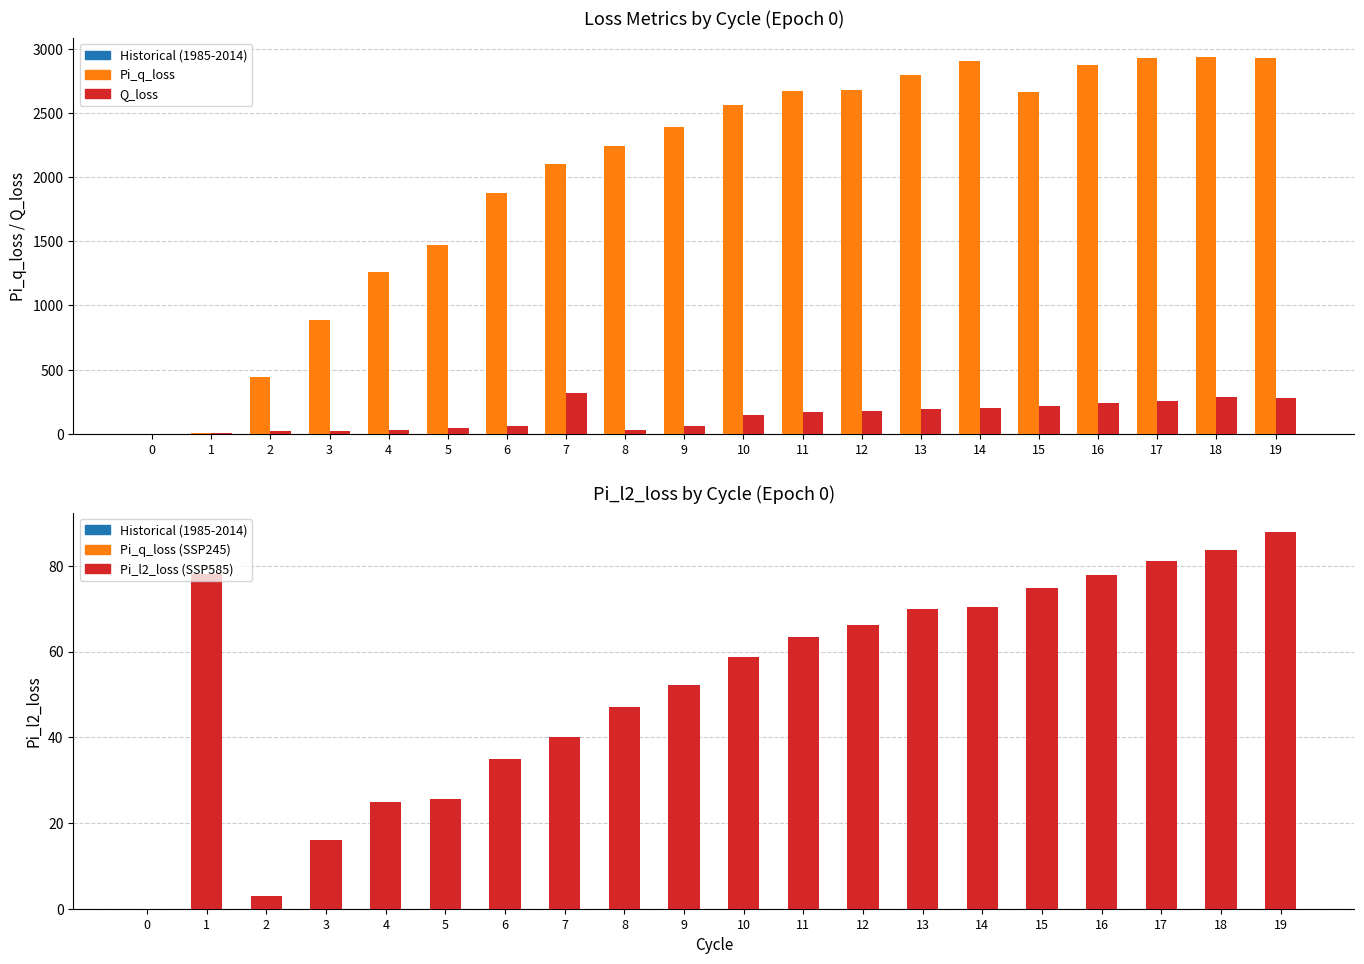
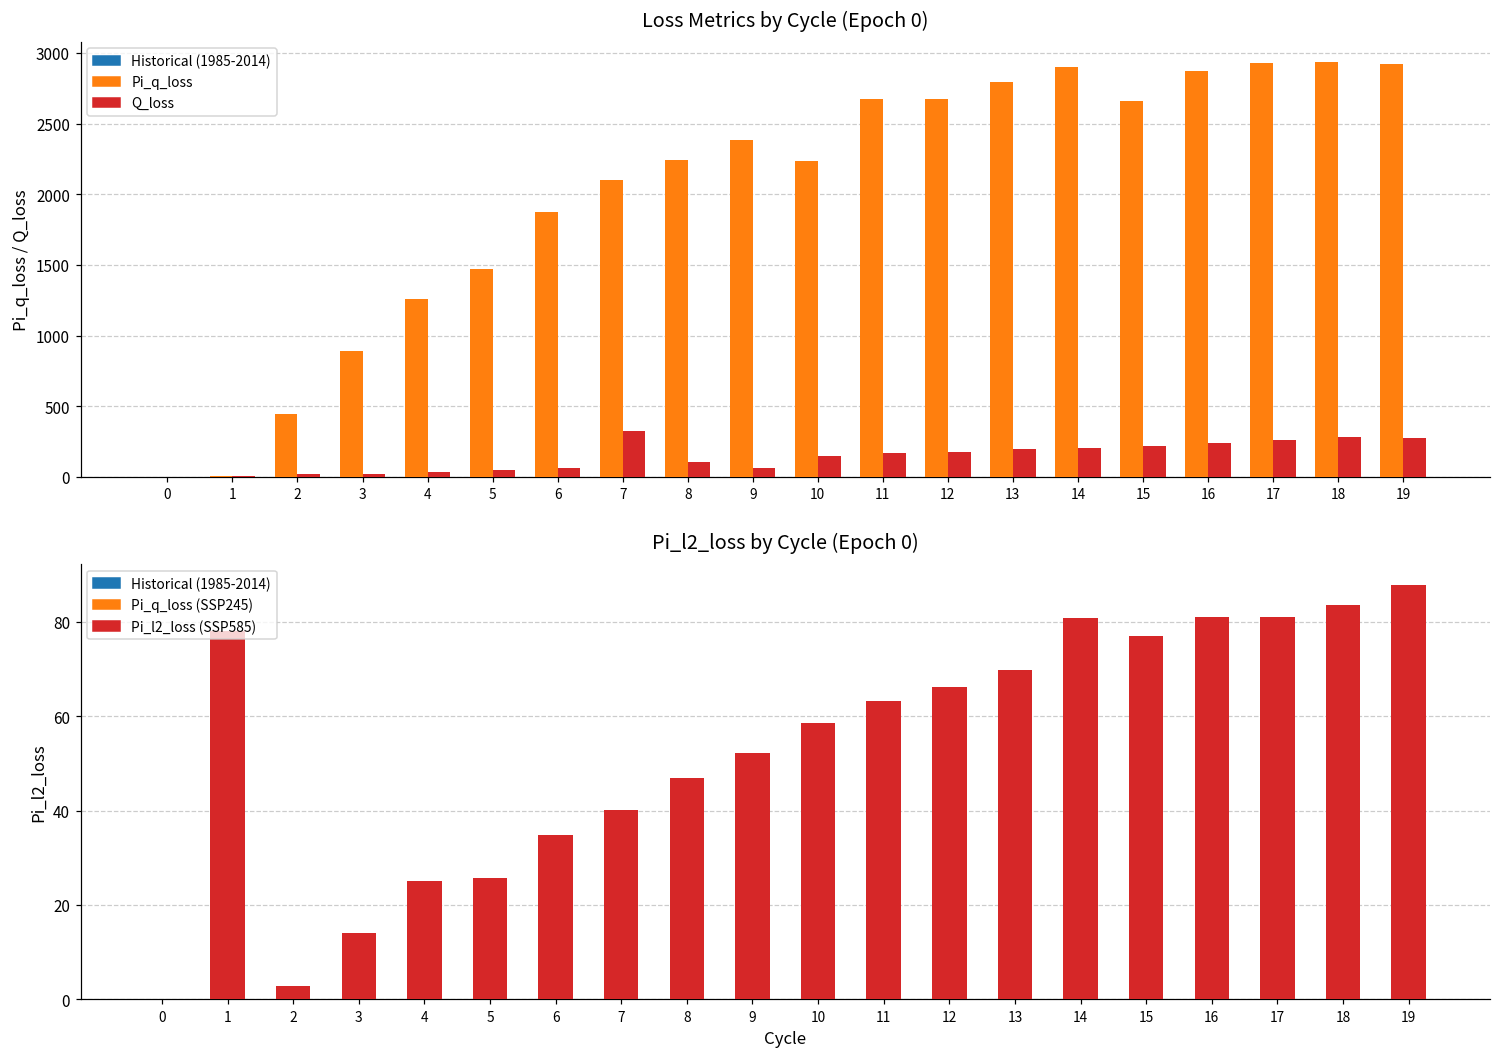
Loss Metrics by Cycle (Epoch 0), Q_loss, 8: 30 -> 100
Loss Metrics by Cycle (Epoch 0), Pi_q_loss, 10: 2560 -> 2240
Pi_l2_loss by Cycle (Epoch 0), 3: 16 -> 14
Pi_l2_loss by Cycle (Epoch 0), 14: 70 -> 81
Pi_l2_loss by Cycle (Epoch 0), 15: 75 -> 77
Pi_l2_loss by Cycle (Epoch 0), 16: 78 -> 81
